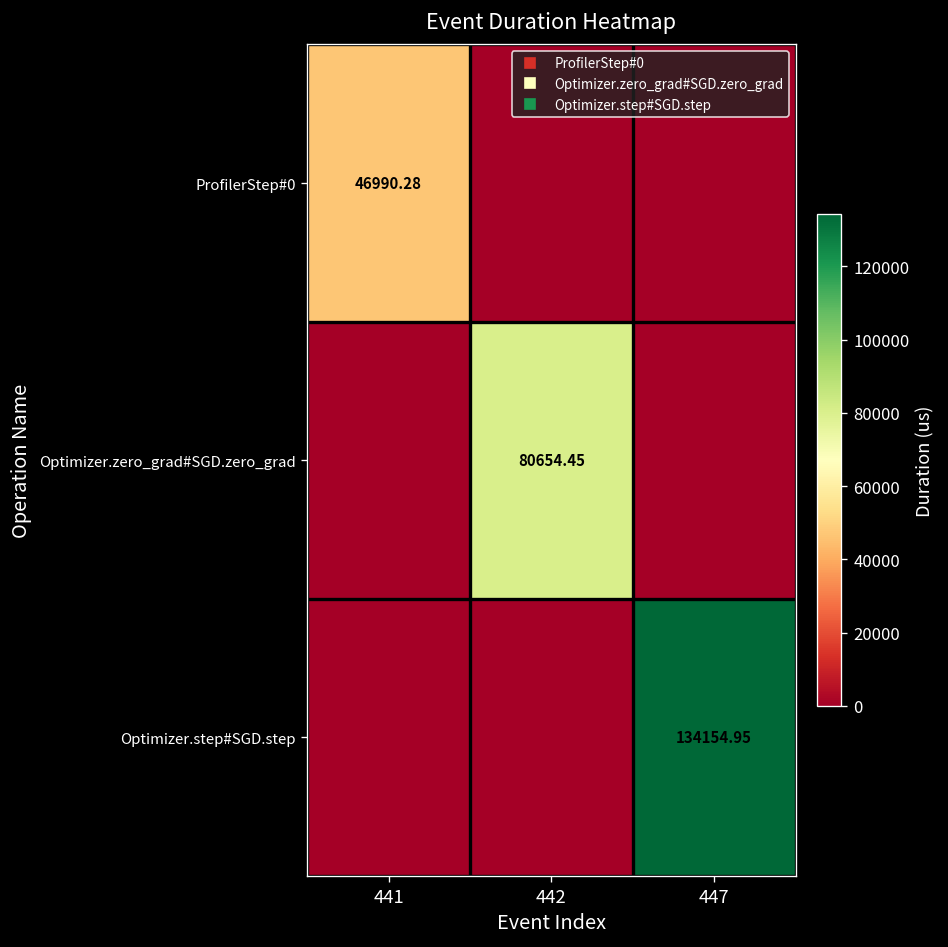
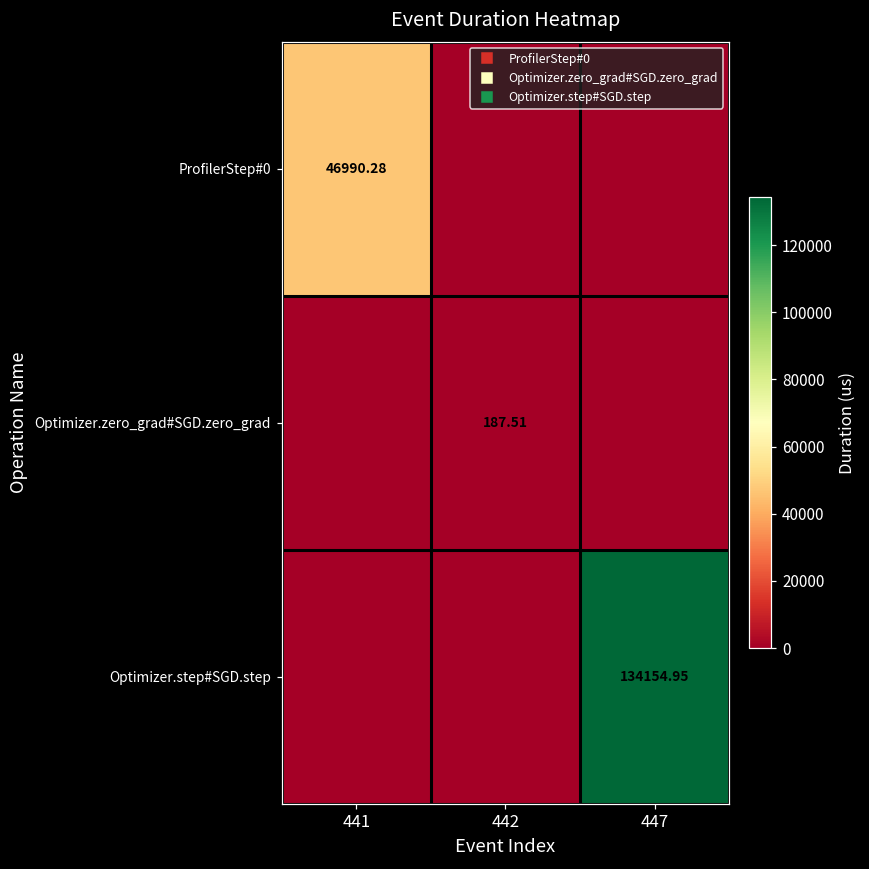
Optimizer.zero_grad#SGD.zero_grad, 442: 80654.45 -> 187.51
